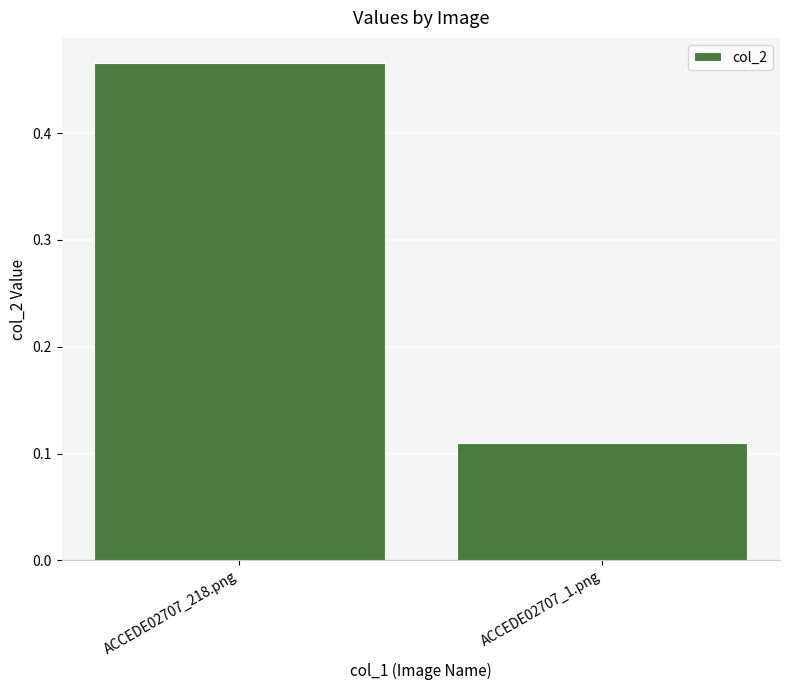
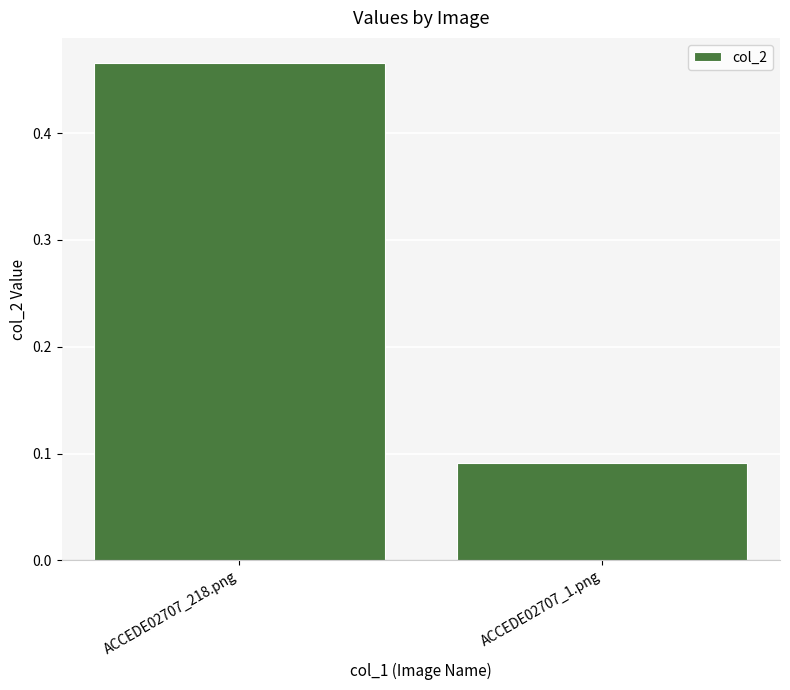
ACCEDE02707_1.png: 0.110 -> 0.091
